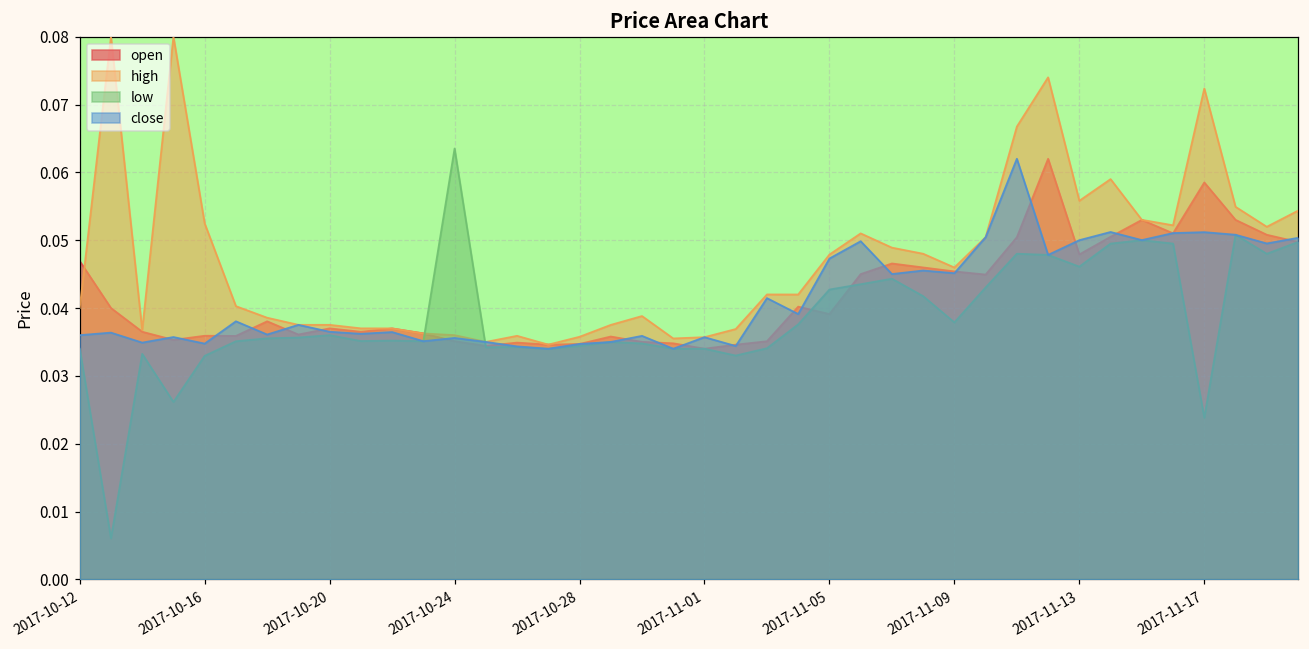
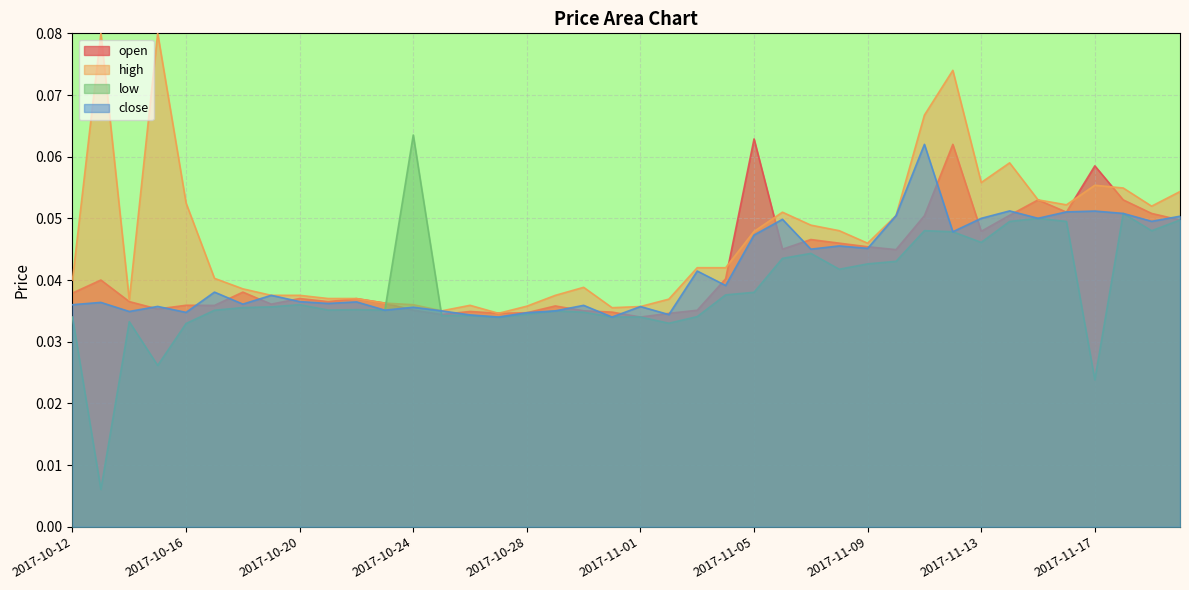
open, 2017-10-12: 0.047 -> 0.038
open, 2017-11-05: 0.039 -> 0.063
low, 2017-11-05: 0.043 -> 0.038
low, 2017-11-09: 0.038 -> 0.043
high, 2017-11-17: 0.072 -> 0.055
